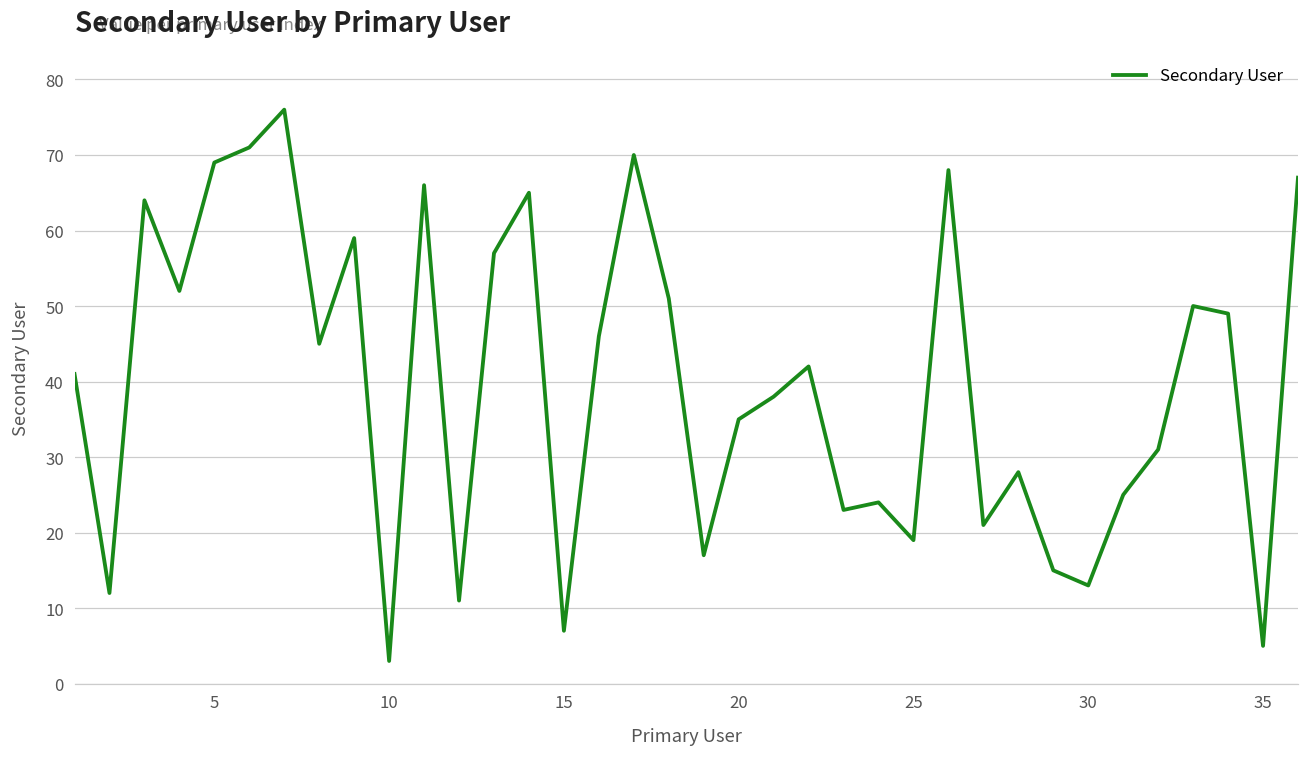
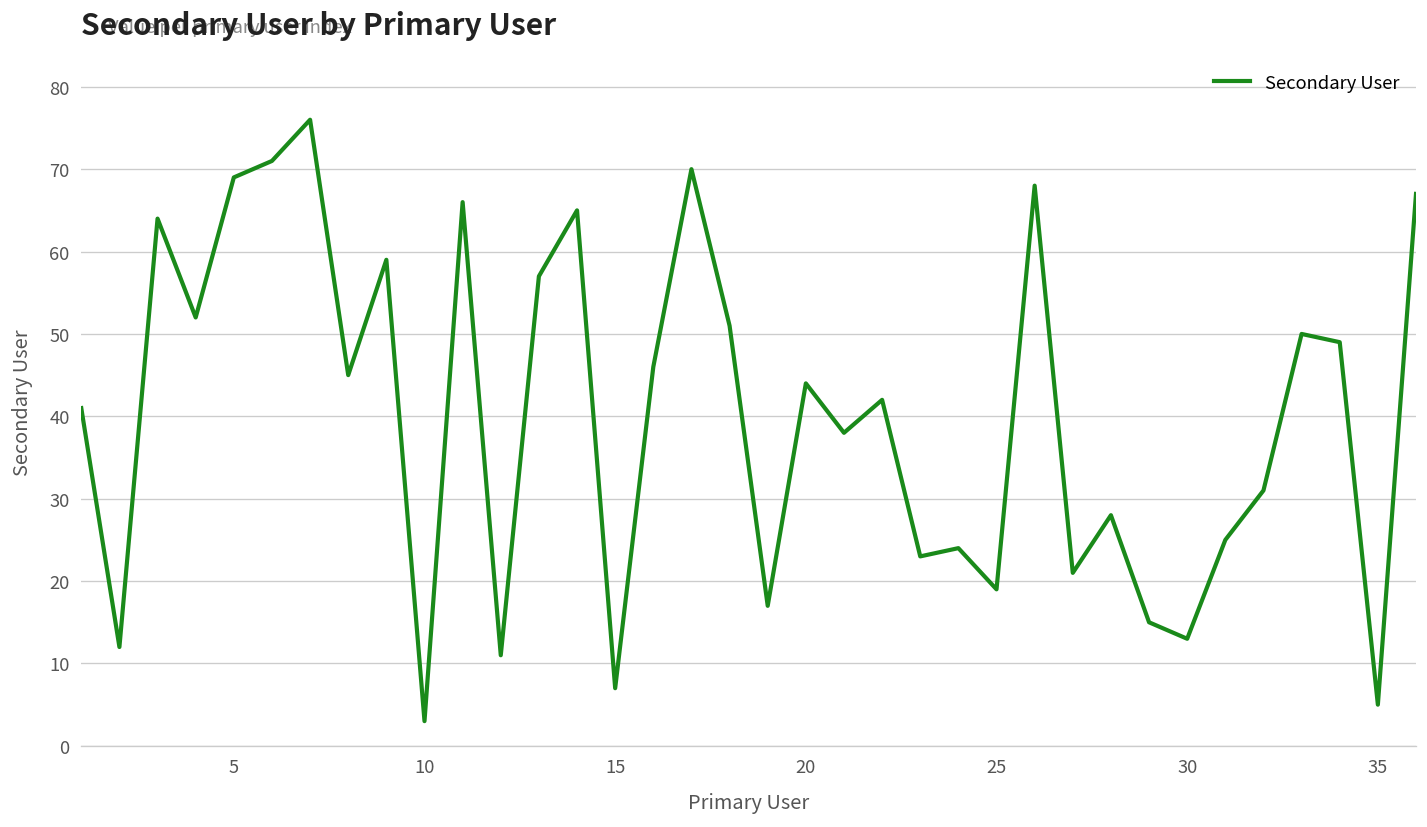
20: 35 -> 44
